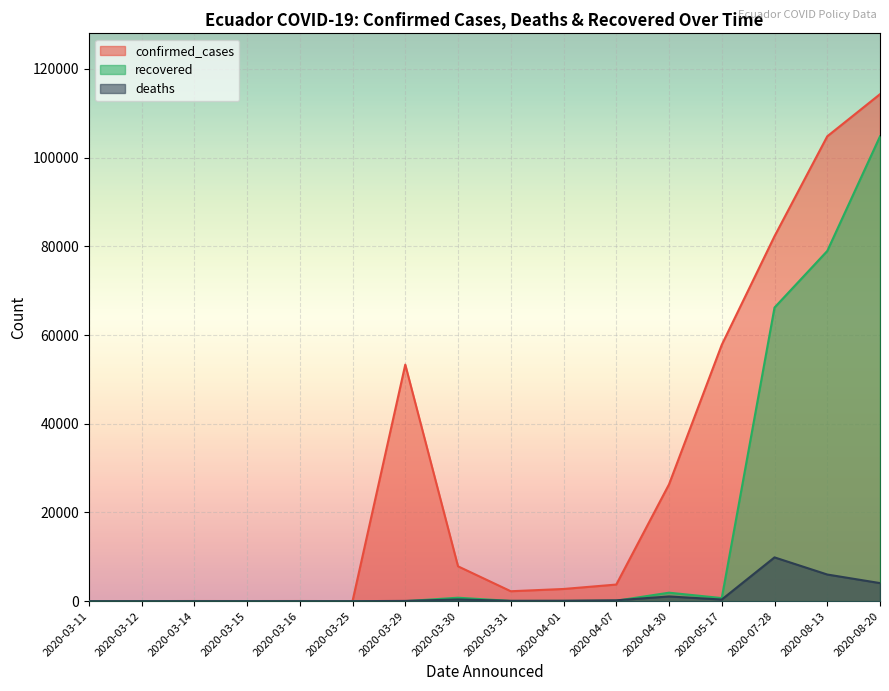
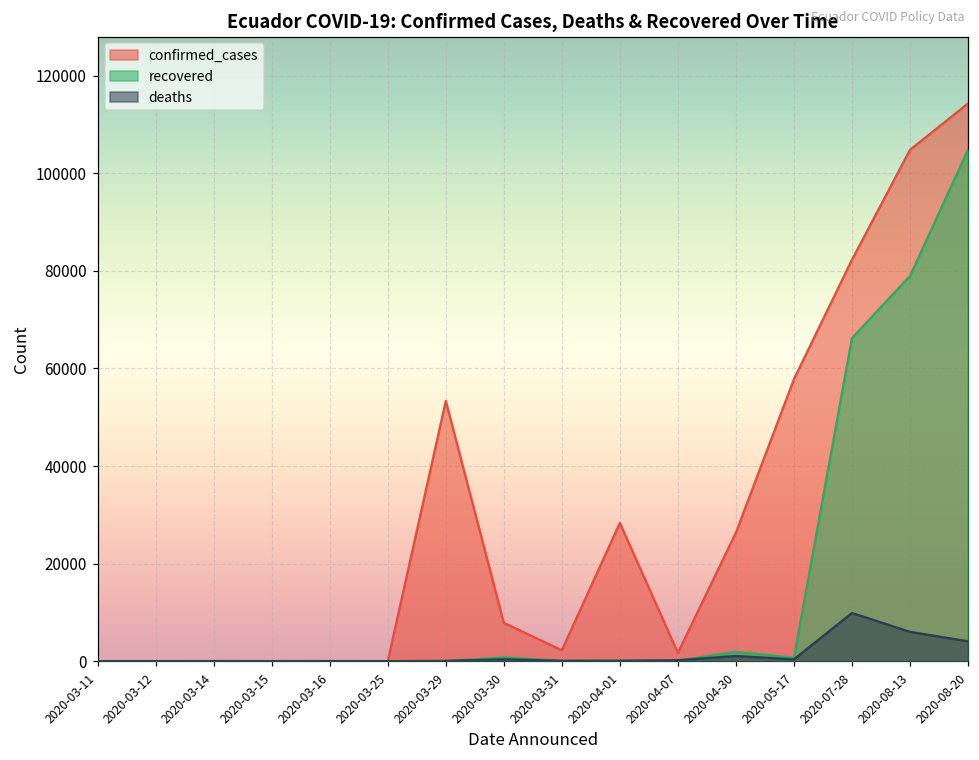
confirmed_cases, 2020-04-01: 3000 -> 28000
confirmed_cases, 2020-04-07: 4000 -> 2000
